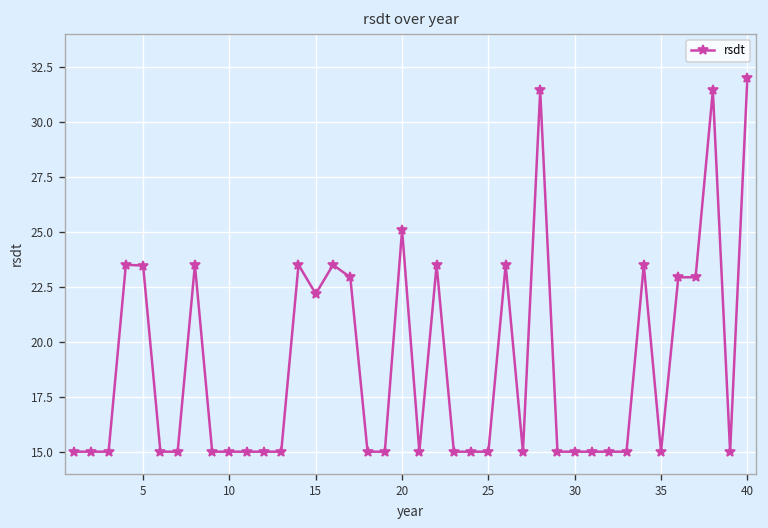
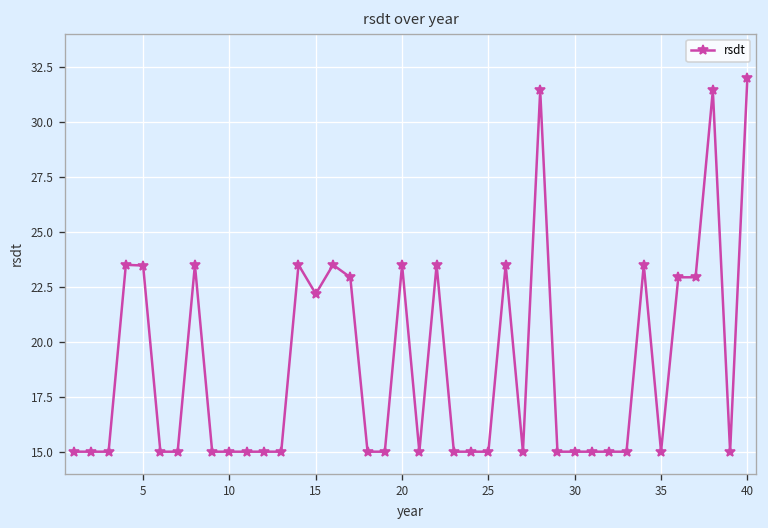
20: 25.1 -> 23.5
